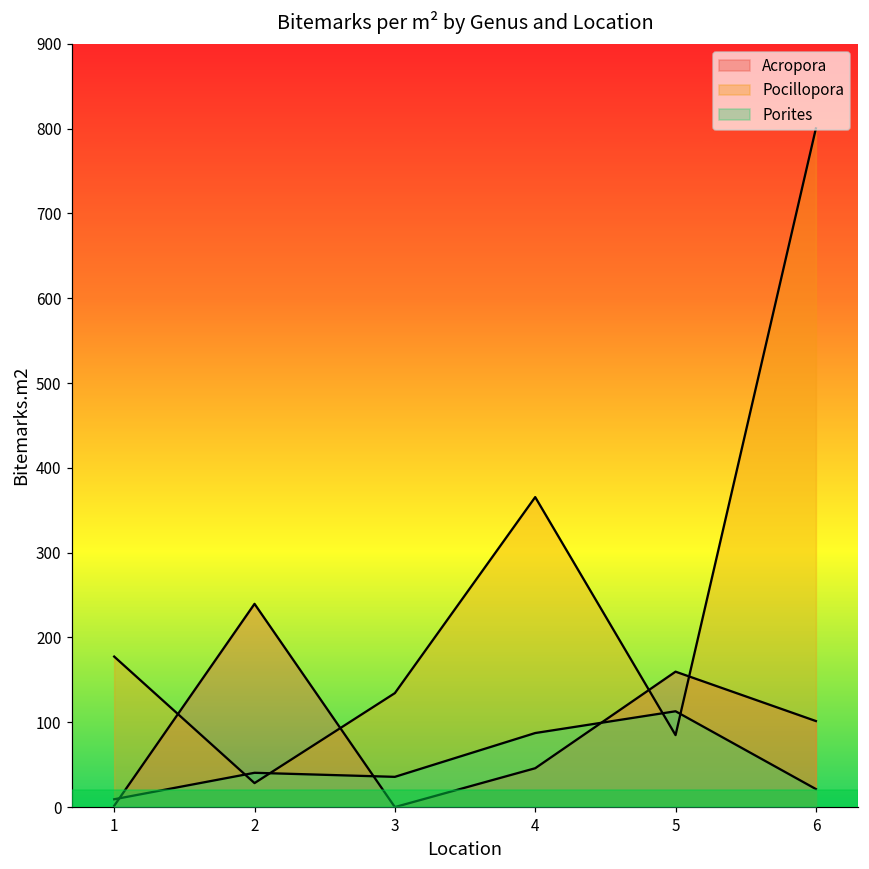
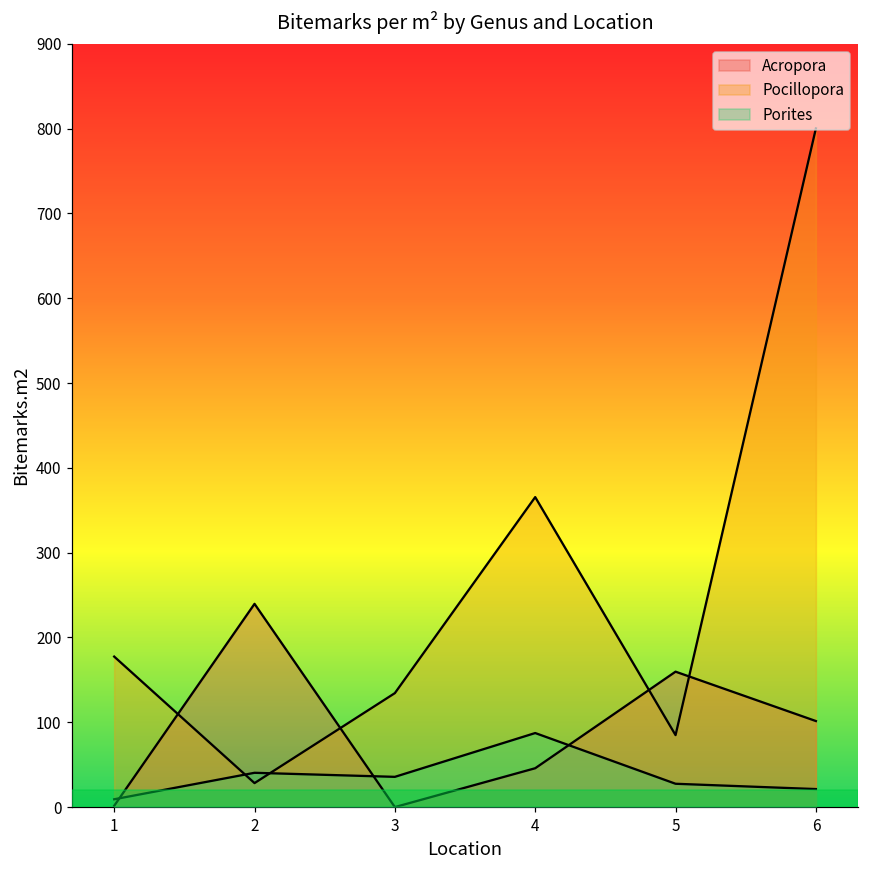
Porites, 5: 110 -> 30
